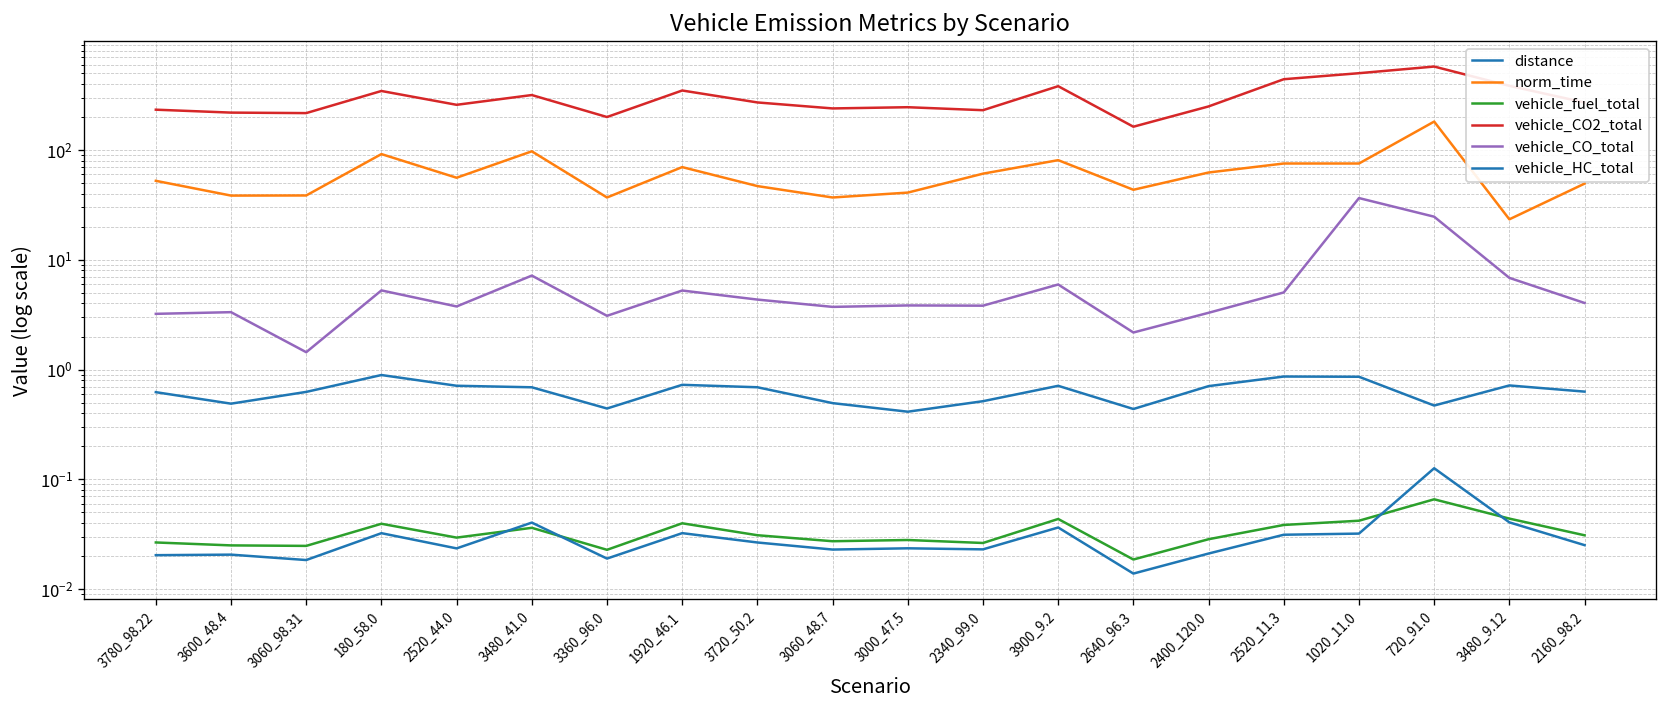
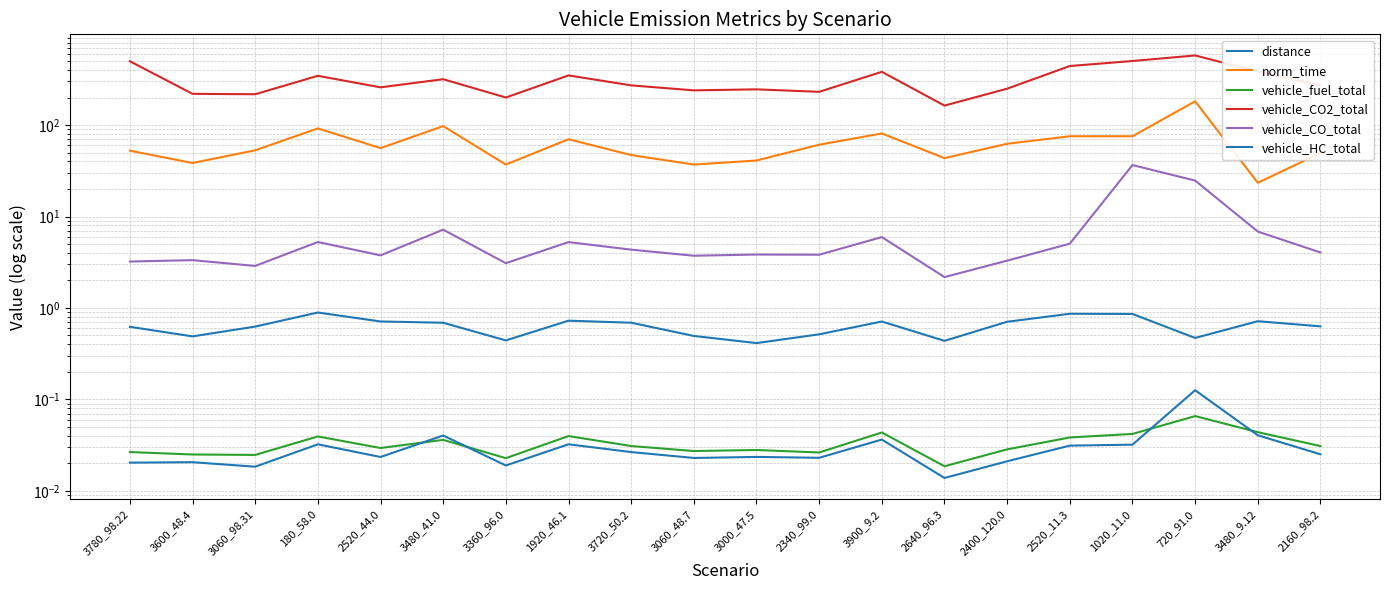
vehicle_CO2_total, 3780_98.22: 230 -> 500
norm_time, 3060_98.31: 39 -> 50
vehicle_CO_total, 3060_98.31: 1.4 -> 2.9
